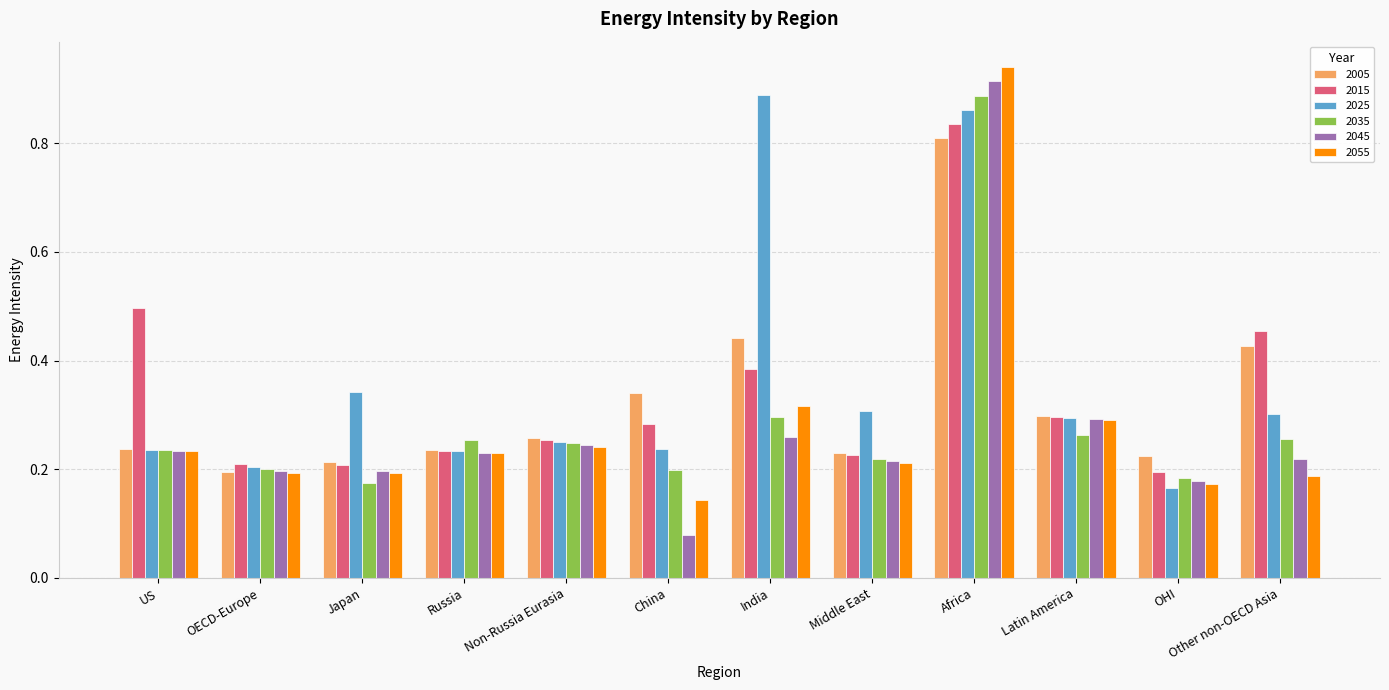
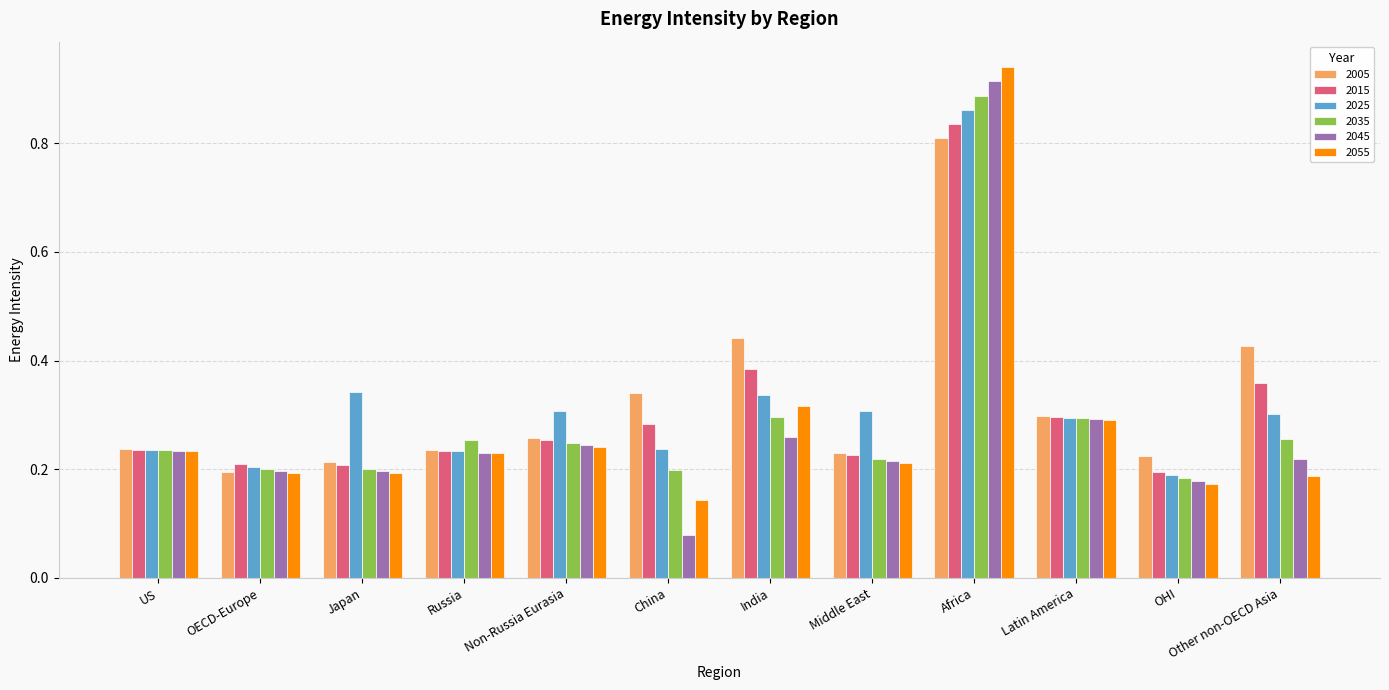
2015, US: 0.50 -> 0.24
2035, Japan: 0.17 -> 0.20
2025, Non-Russia Eurasia: 0.25 -> 0.31
2025, India: 0.89 -> 0.34
2035, Latin America: 0.26 -> 0.29
2025, OHI: 0.17 -> 0.19
2015, Other non-OECD Asia: 0.45 -> 0.36
